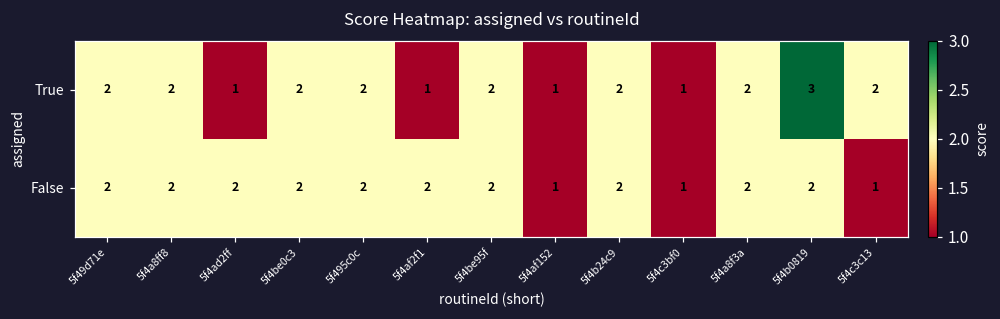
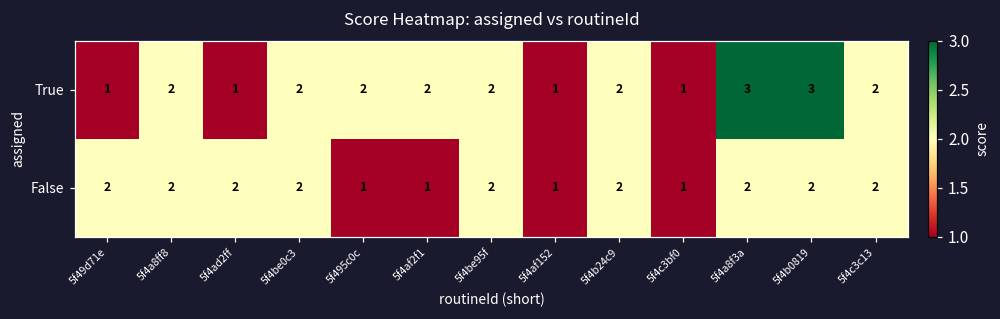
True, 5f49d71e: 2 -> 1
True, 5f4af2f1: 1 -> 2
True, 5f4a8f3a: 2 -> 3
False, 5f495c0c: 2 -> 1
False, 5f4af2f1: 2 -> 1
False, 5f4c3c13: 1 -> 2
